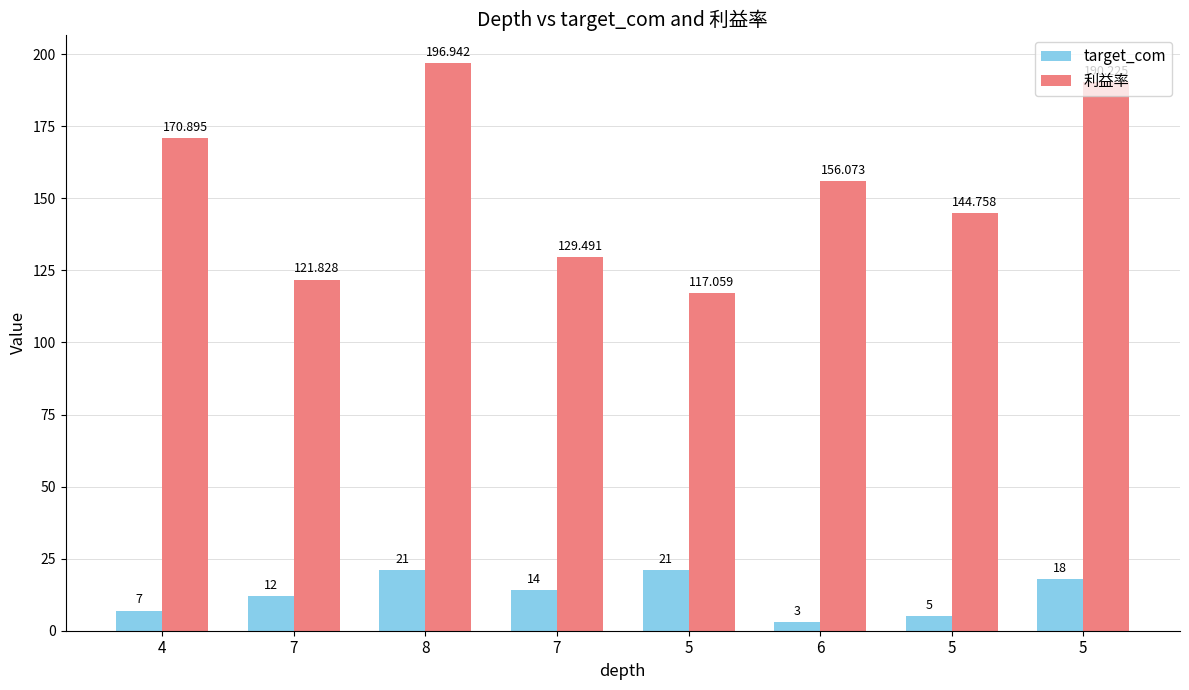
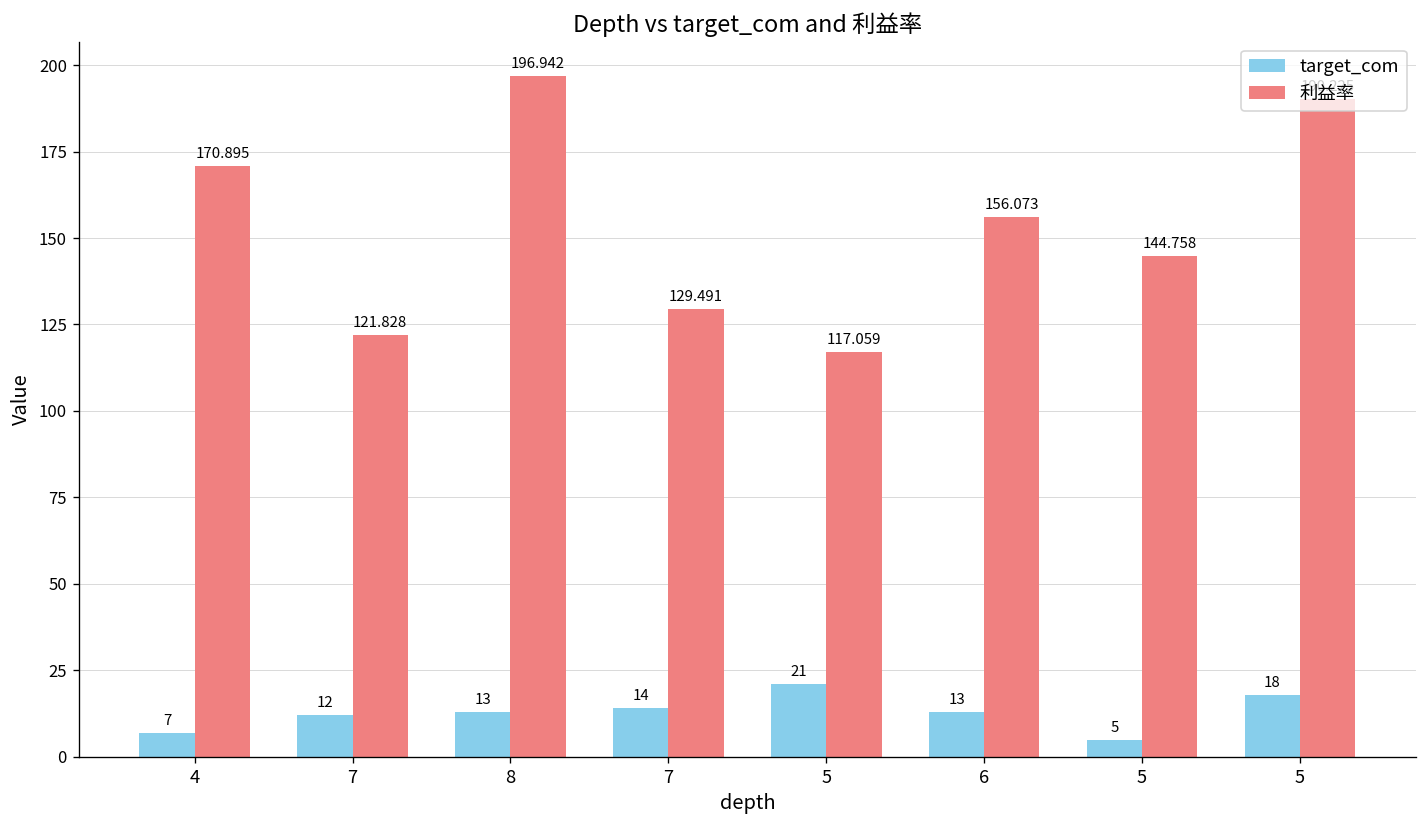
target_com, 8: 21 -> 13
target_com, 6: 3 -> 13
